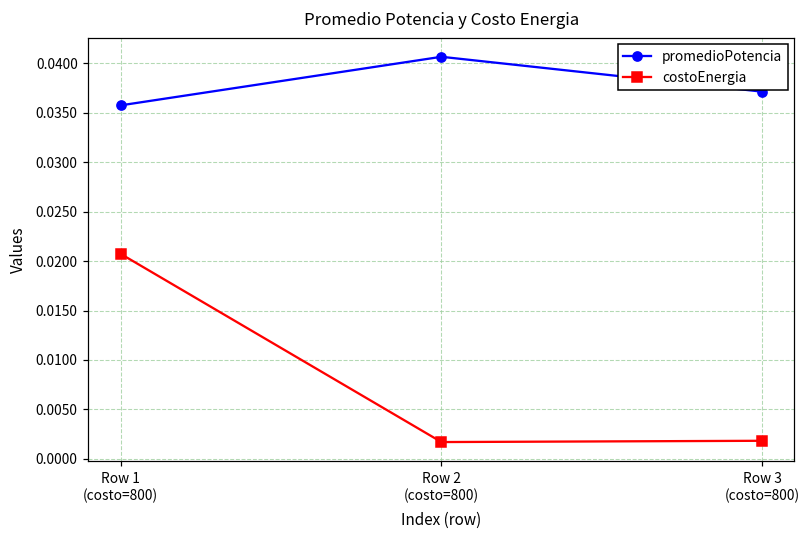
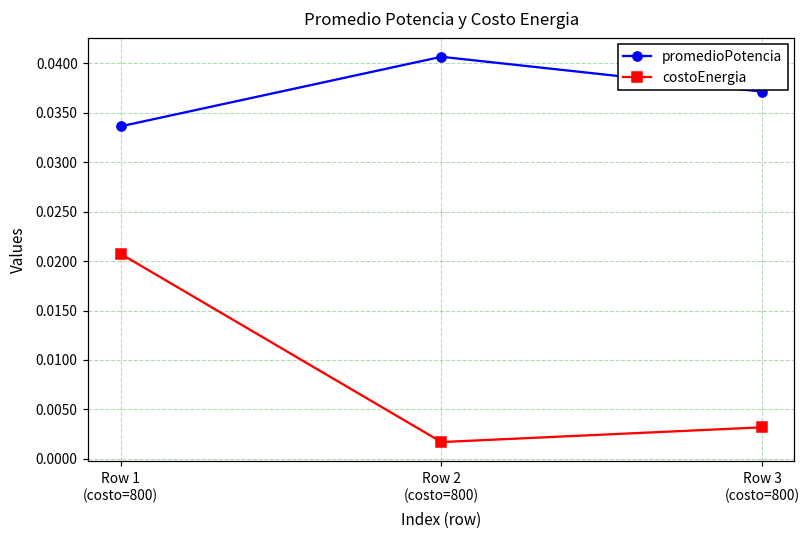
promedioPotencia, Row 1 (costo=800): 0.036 -> 0.034
costoEnergia, Row 3 (costo=800): 0.002 -> 0.003
